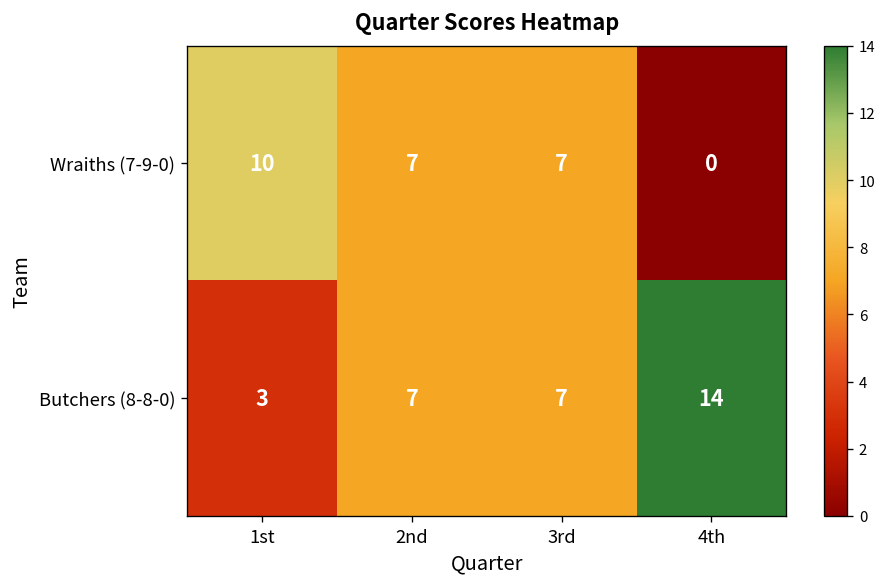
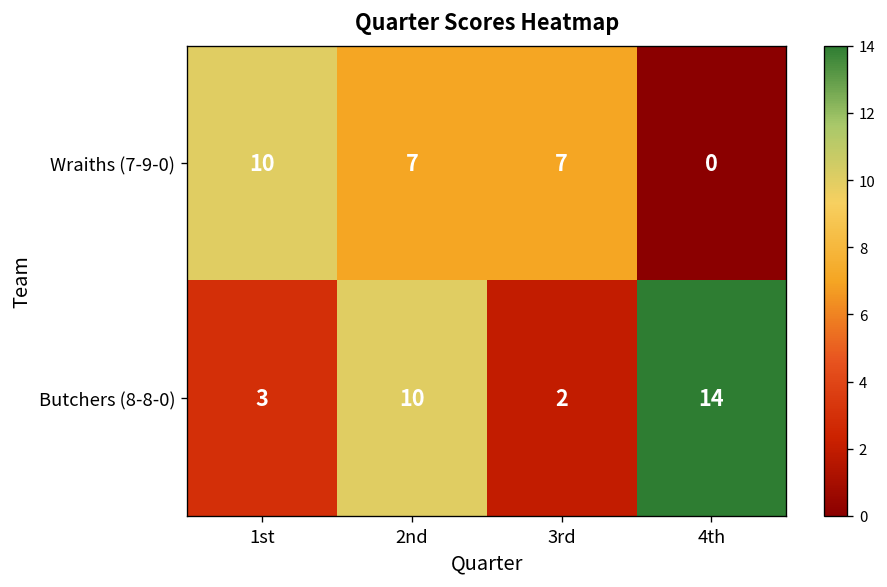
Butchers (8-8-0), 2nd: 7 -> 10
Butchers (8-8-0), 3rd: 7 -> 2
